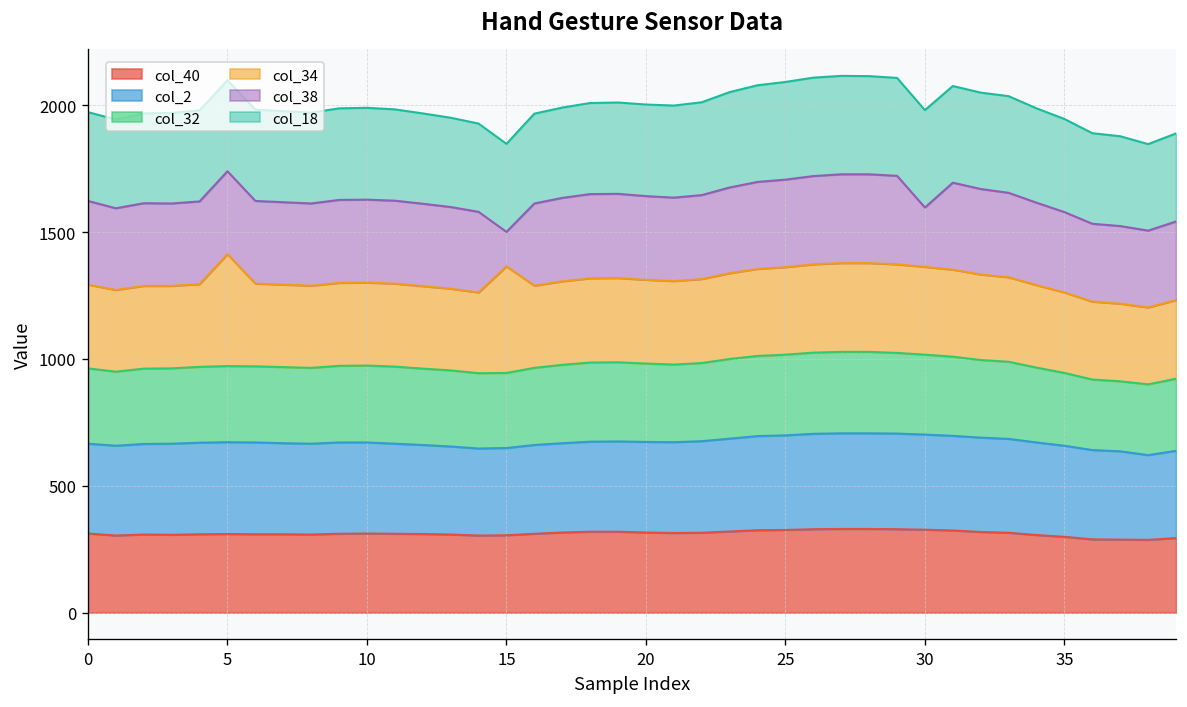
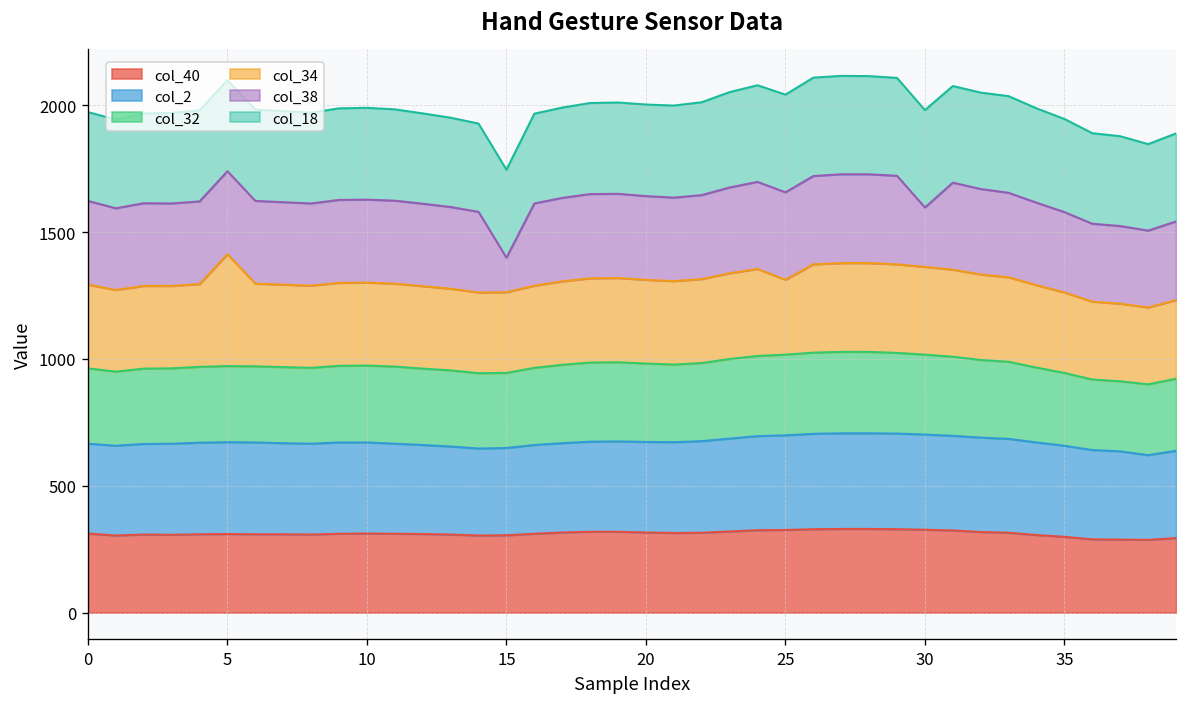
col_34, 15: 420 -> 320
col_34, 25: 350 -> 300
